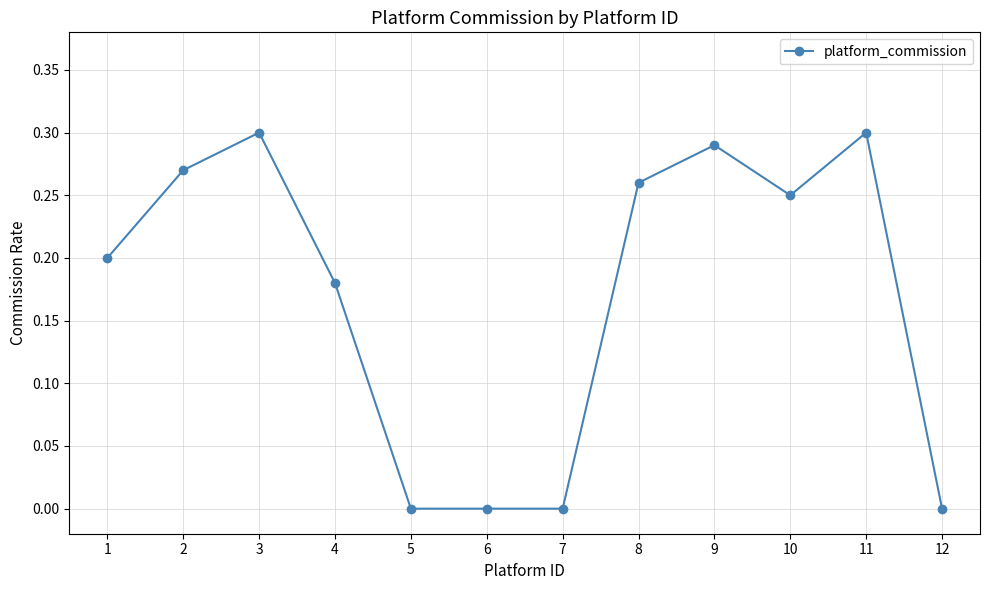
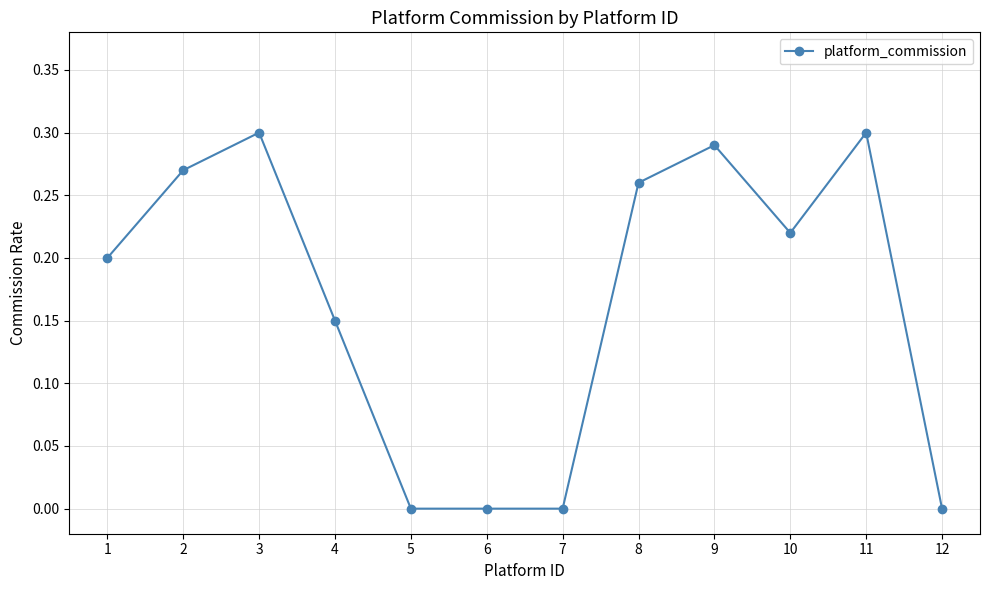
4: 0.18 -> 0.15
10: 0.25 -> 0.22
